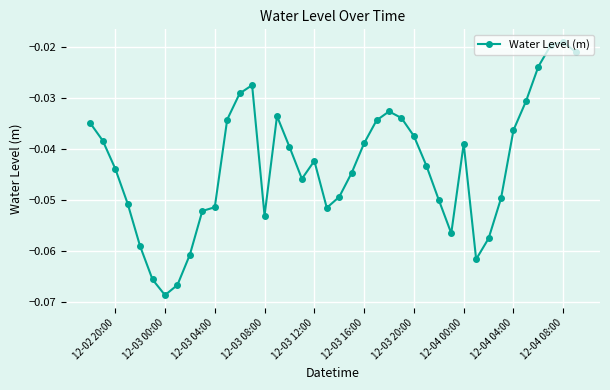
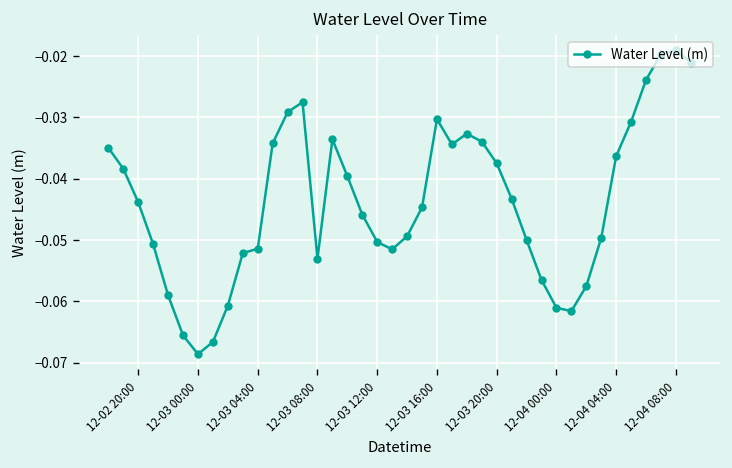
12-03 12:00: -0.042 -> -0.050
12-03 16:00: -0.039 -> -0.030
12-04 00:00: -0.039 -> -0.061
